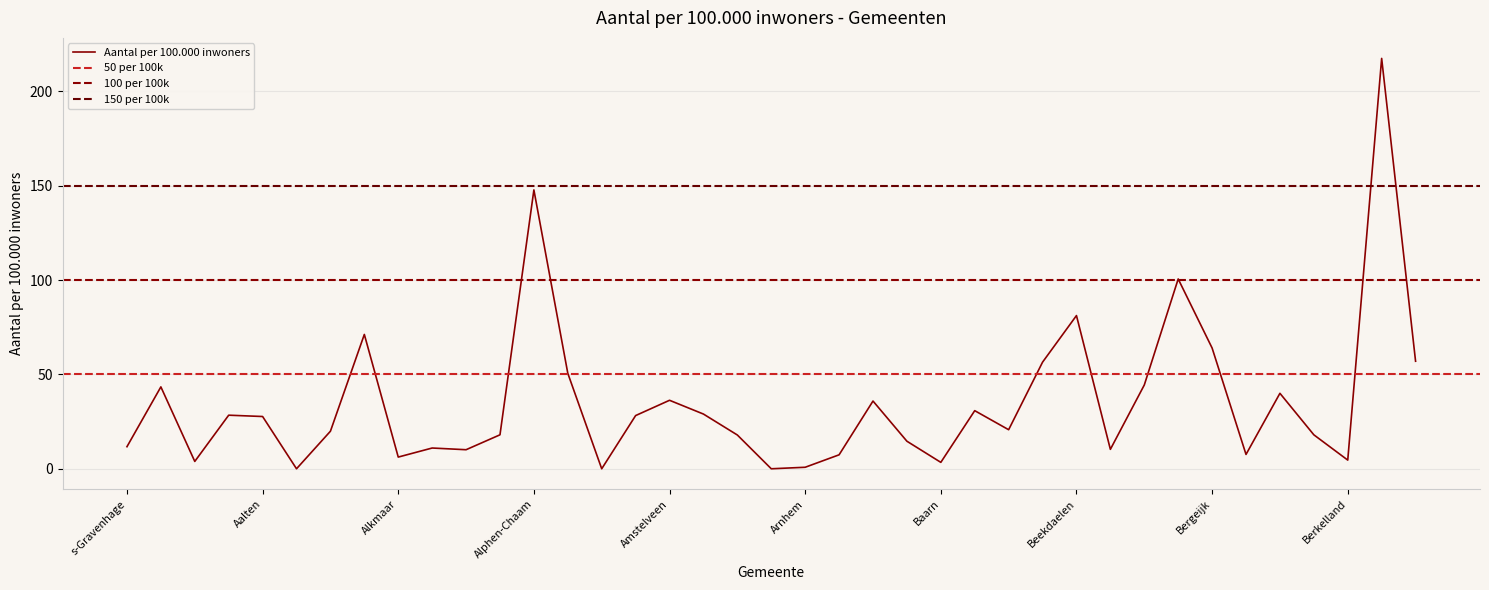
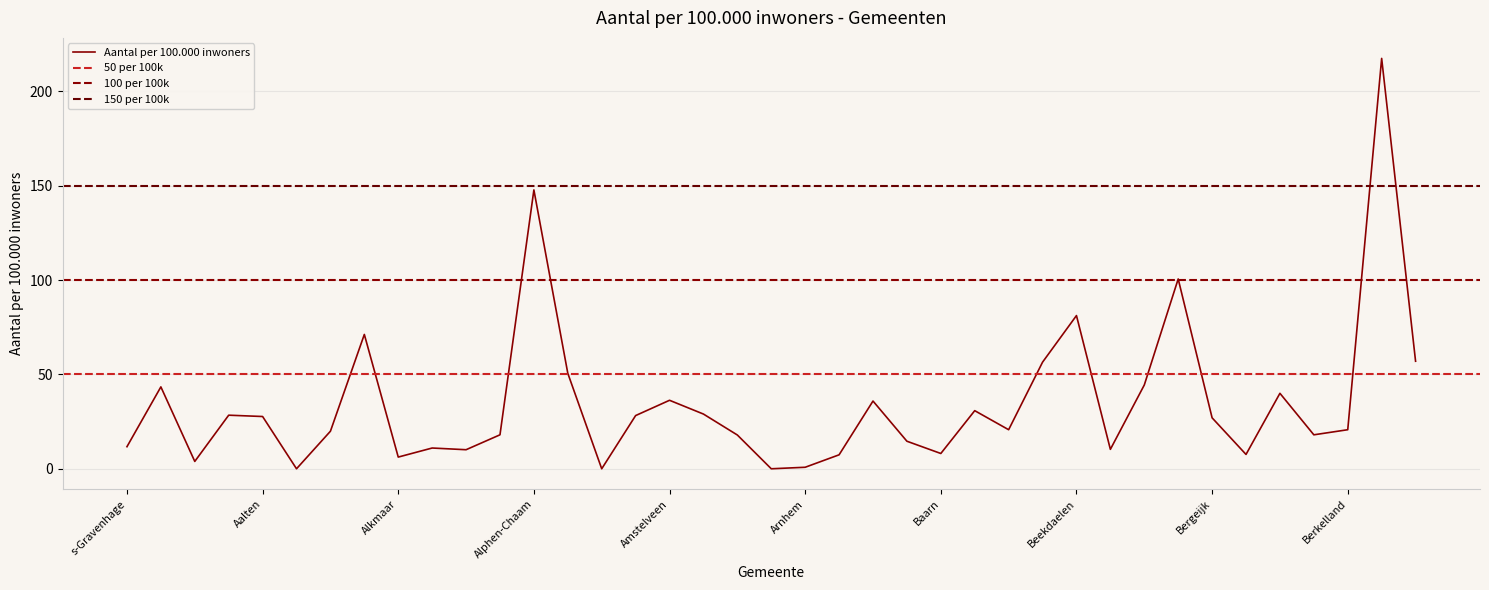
Baarn: 3 -> 8
Bergeijk: 64 -> 27
Berkelland: 5 -> 21
